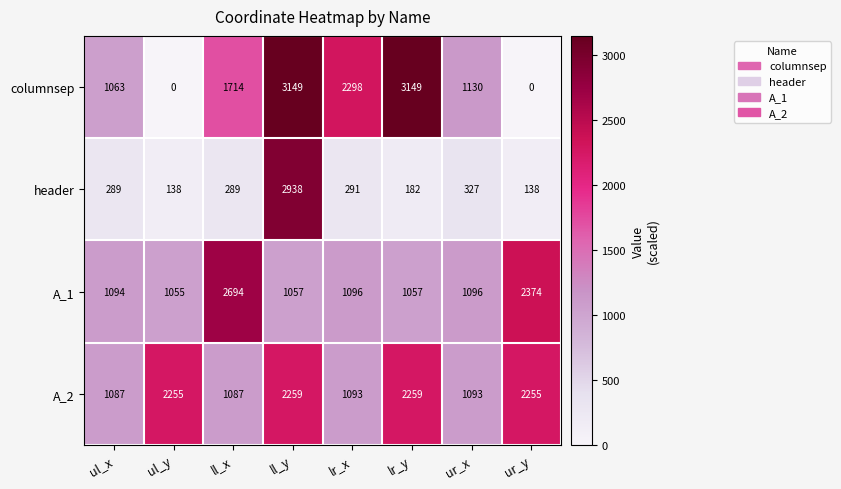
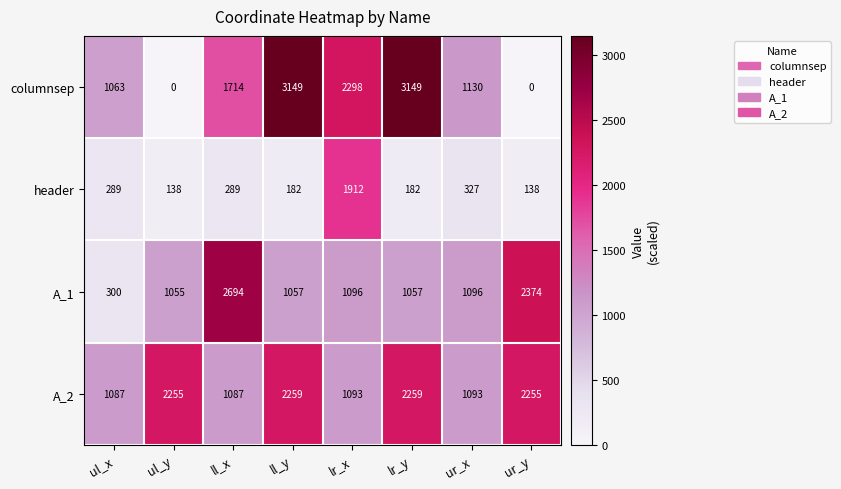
header, ll_y: 2938 -> 182
header, lr_x: 291 -> 1912
A_1, ul_x: 1094 -> 300
